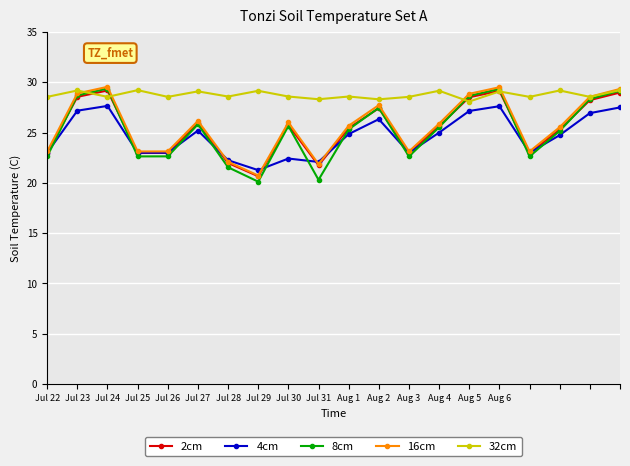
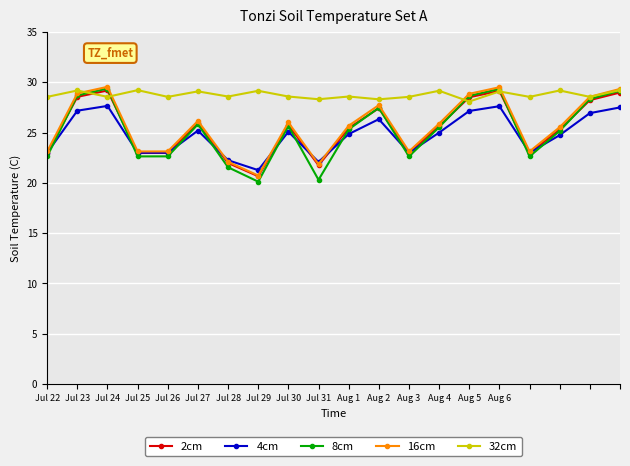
4cm, Jul 30: 22.4 -> 25.1
